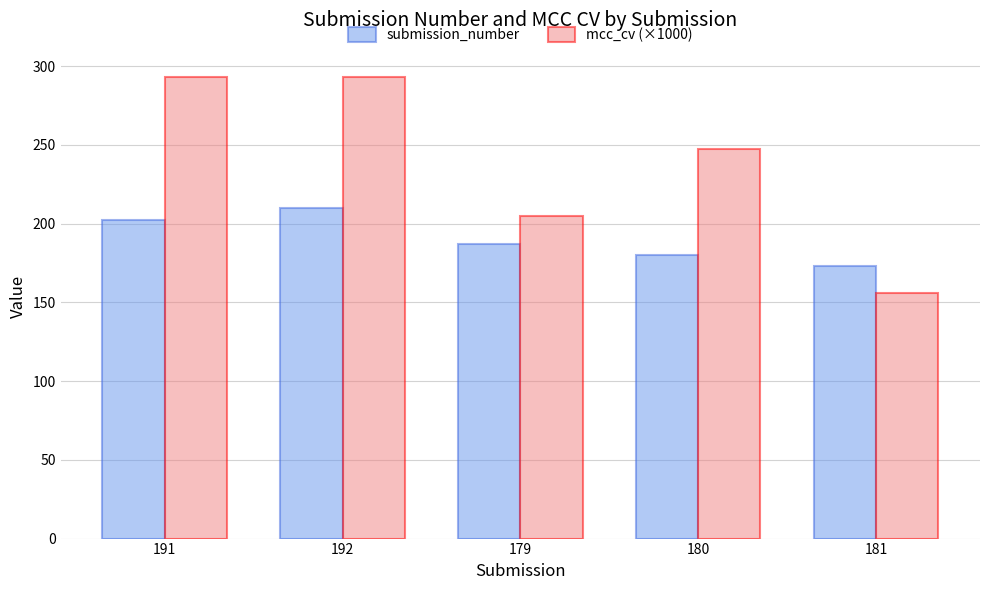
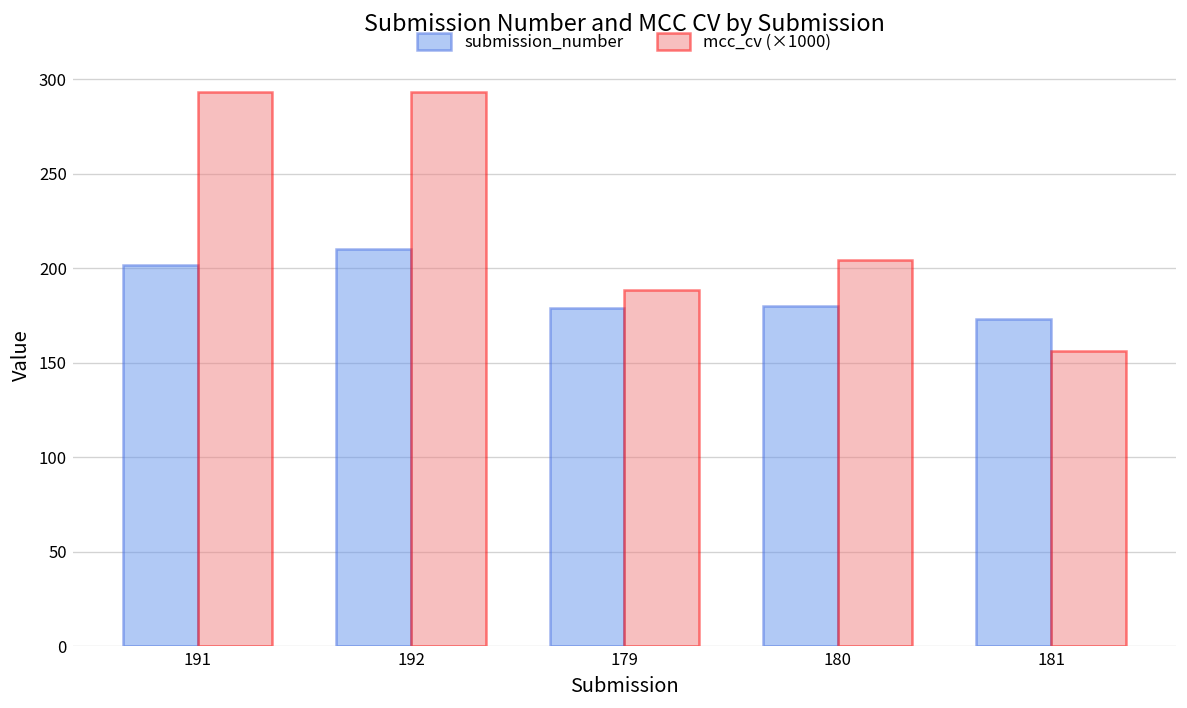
submission_number, 179: 187 -> 179
mcc_cv (×1000), 179: 205 -> 188
mcc_cv (×1000), 180: 247 -> 205
